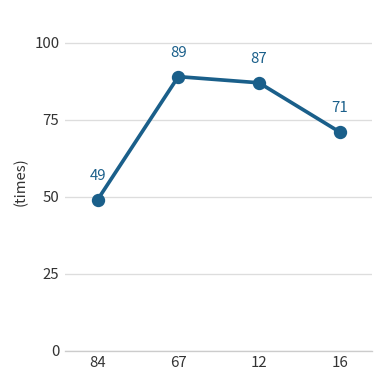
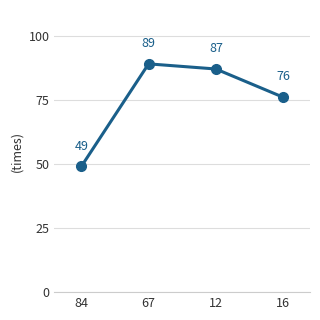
16: 71 -> 76
